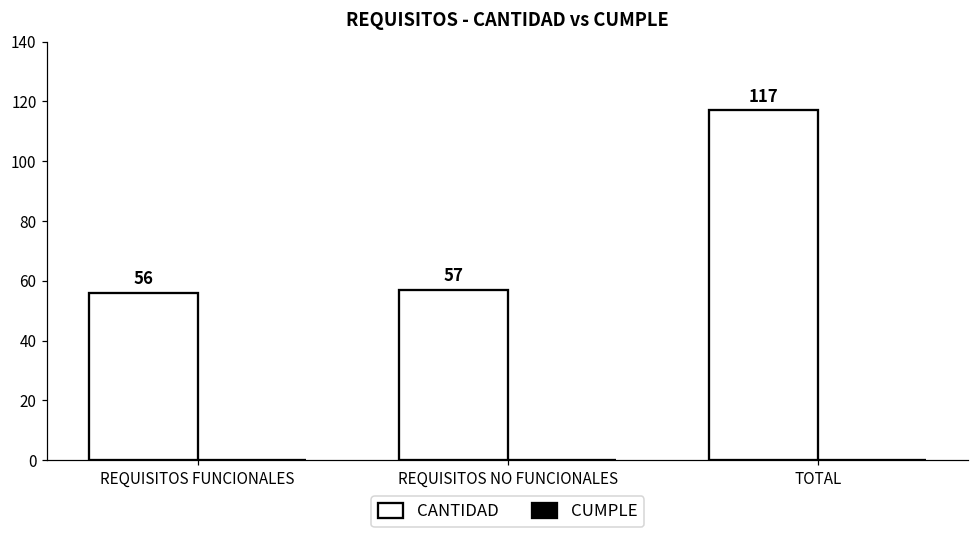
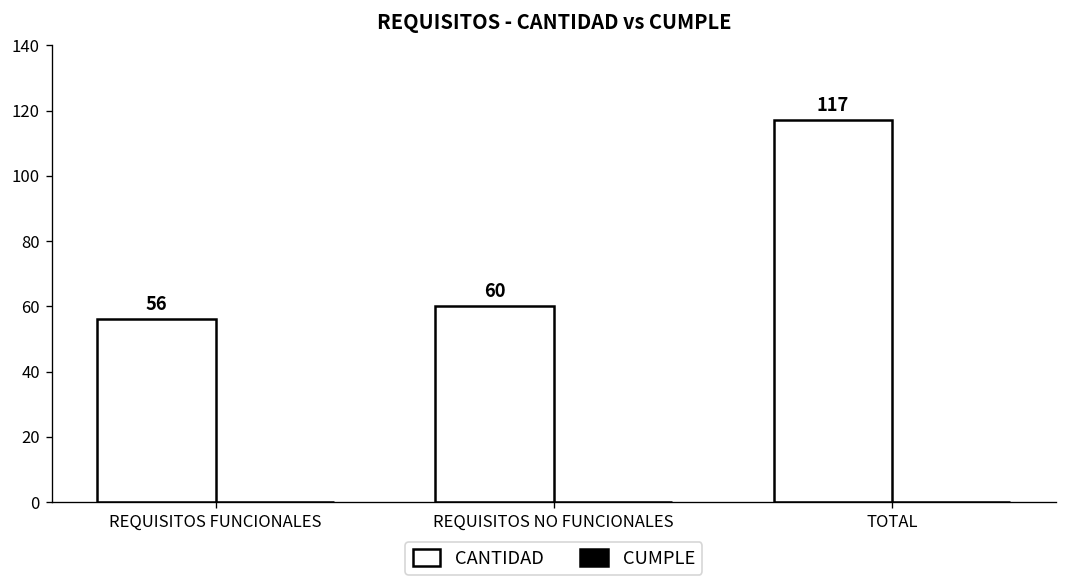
CANTIDAD, REQUISITOS NO FUNCIONALES: 57 -> 60
